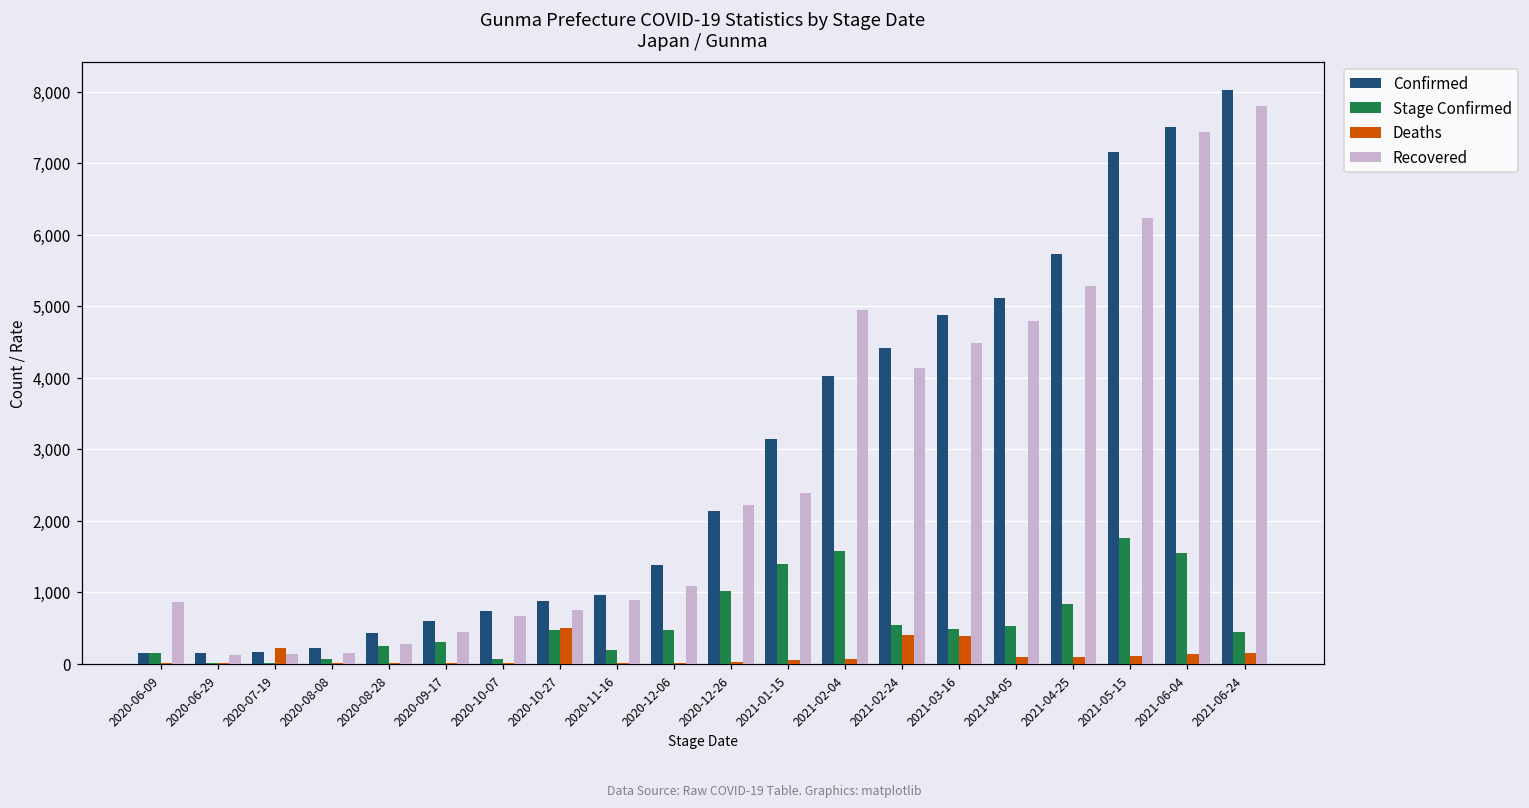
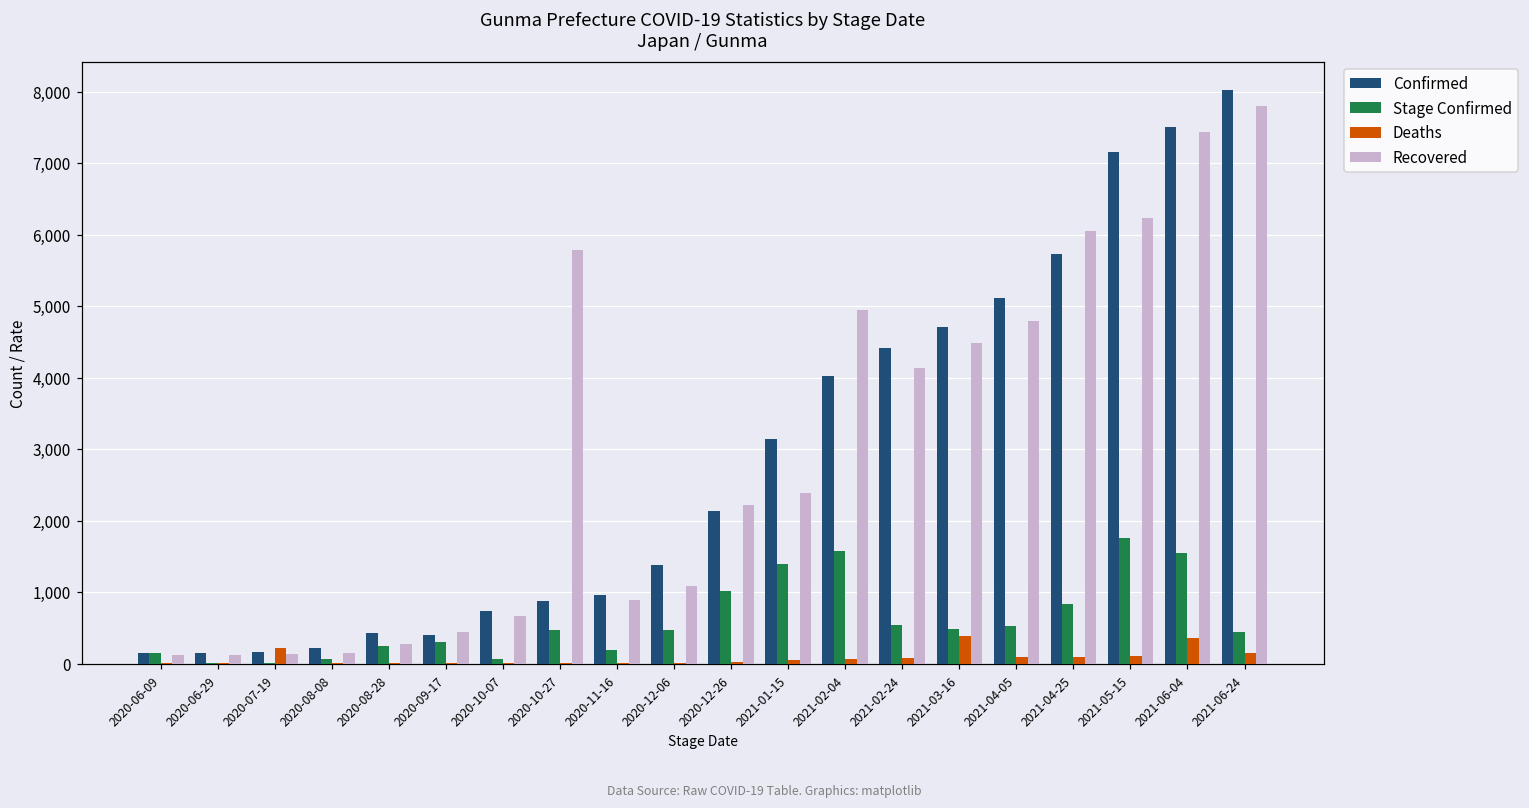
Recovered, 2020-06-09: 900 -> 100
Confirmed, 2020-09-17: 600 -> 400
Deaths, 2020-10-27: 500 -> 0
Recovered, 2020-10-27: 700 -> 5,800
Deaths, 2021-02-24: 400 -> 100
Confirmed, 2021-03-16: 4,900 -> 4,700
Recovered, 2021-04-25: 5,300 -> 6,100
Deaths, 2021-06-04: 100 -> 400
